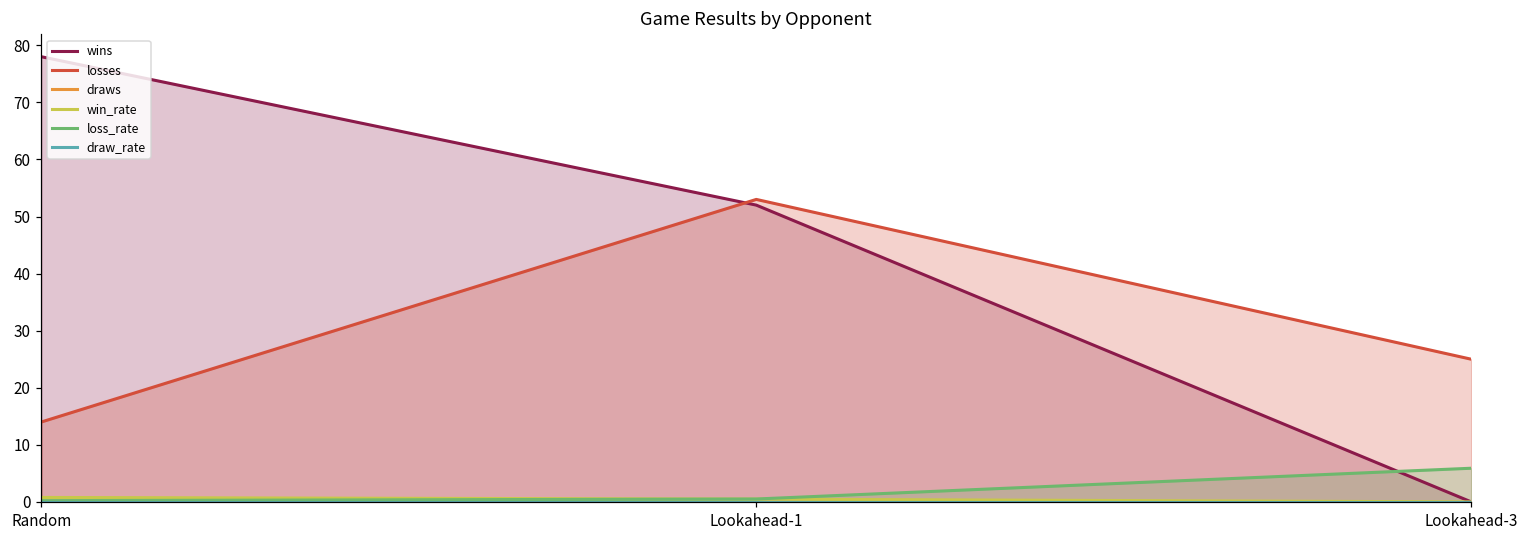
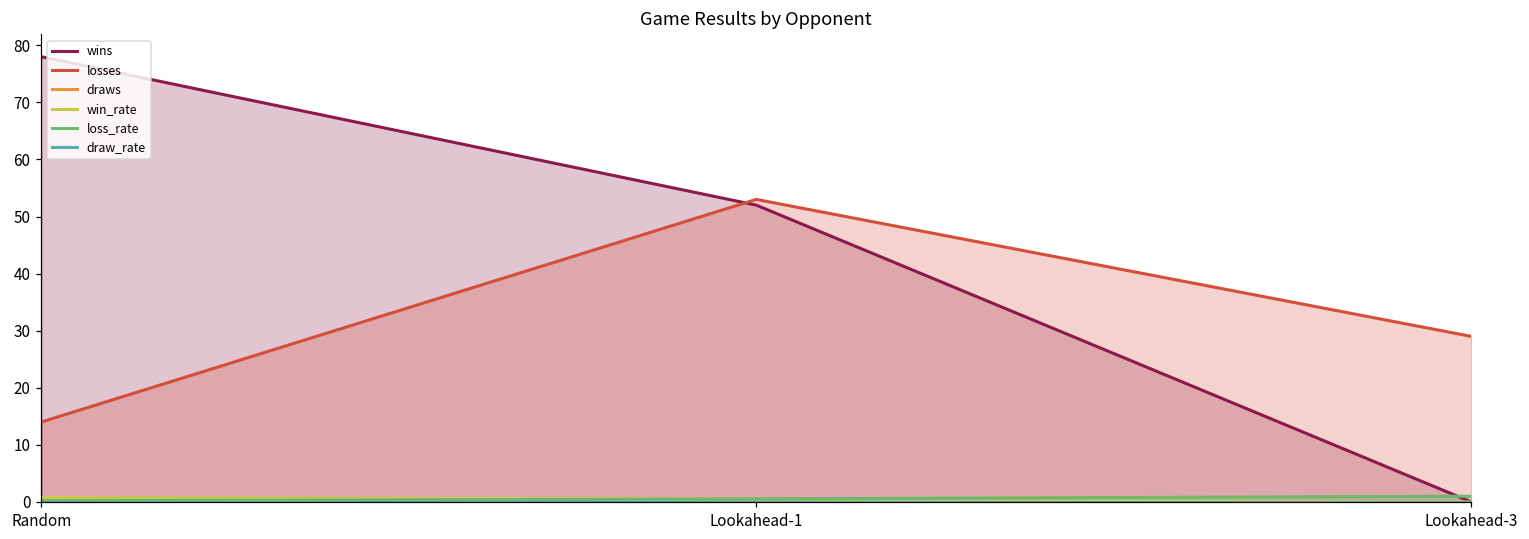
losses, Lookahead-3: 25 -> 29
loss_rate, Lookahead-3: 6 -> 1
